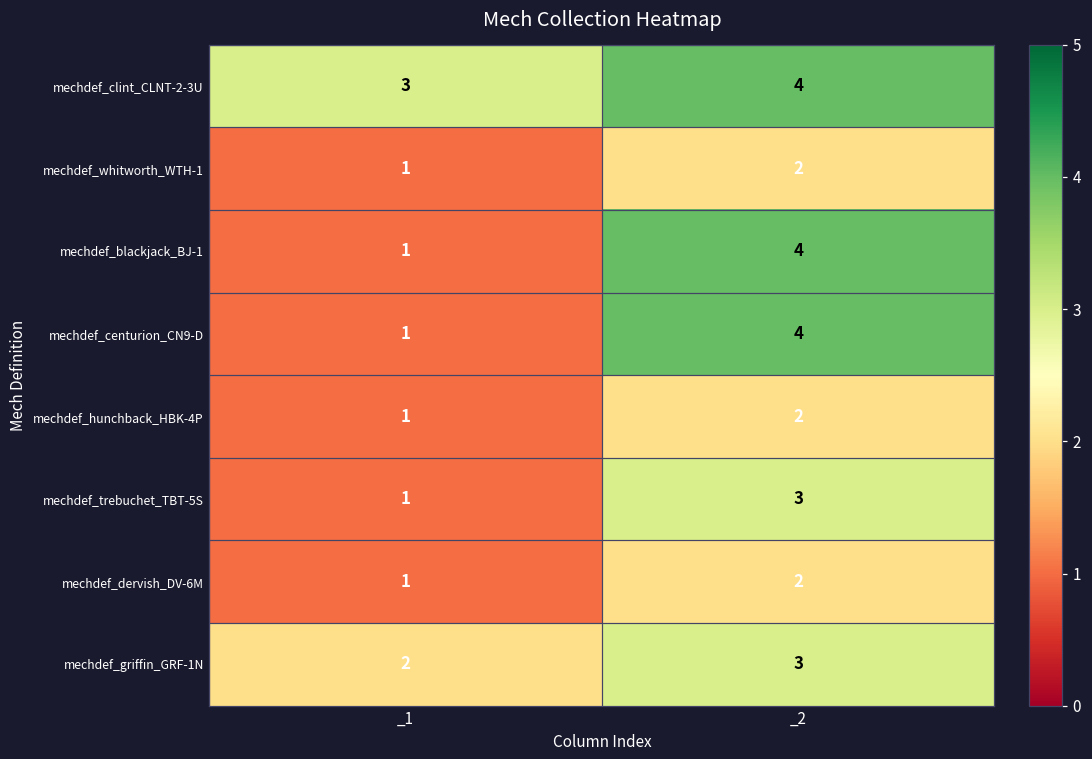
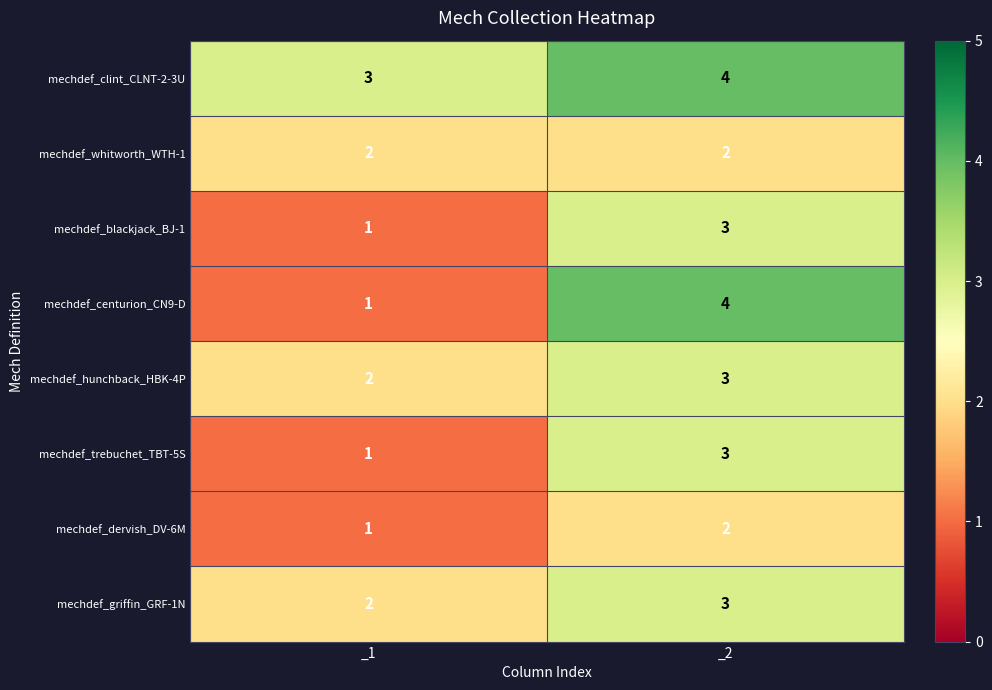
mechdef_whitworth_WTH-1, _1: 1 -> 2
mechdef_blackjack_BJ-1, _2: 4 -> 3
mechdef_hunchback_HBK-4P, _1: 1 -> 2
mechdef_hunchback_HBK-4P, _2: 2 -> 3
